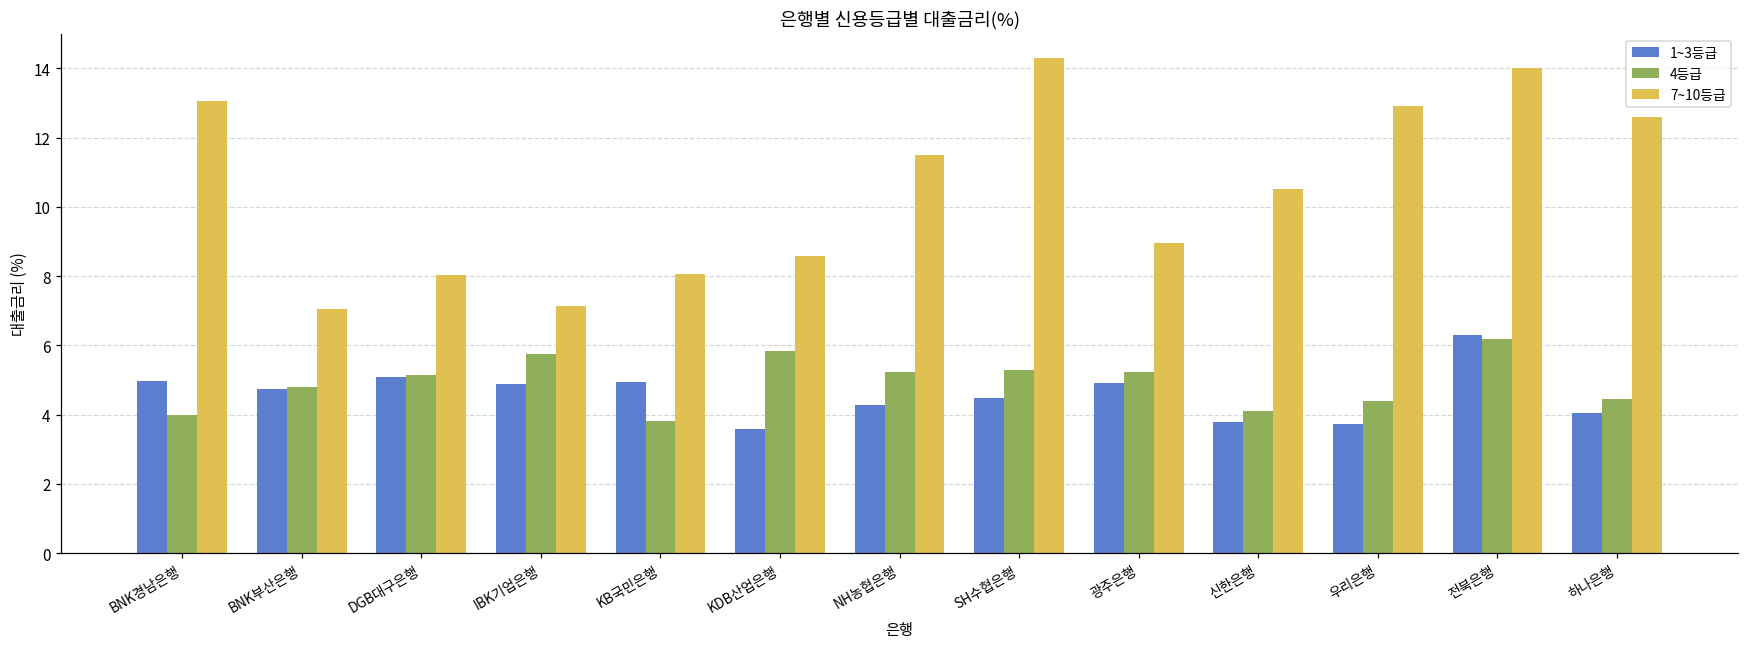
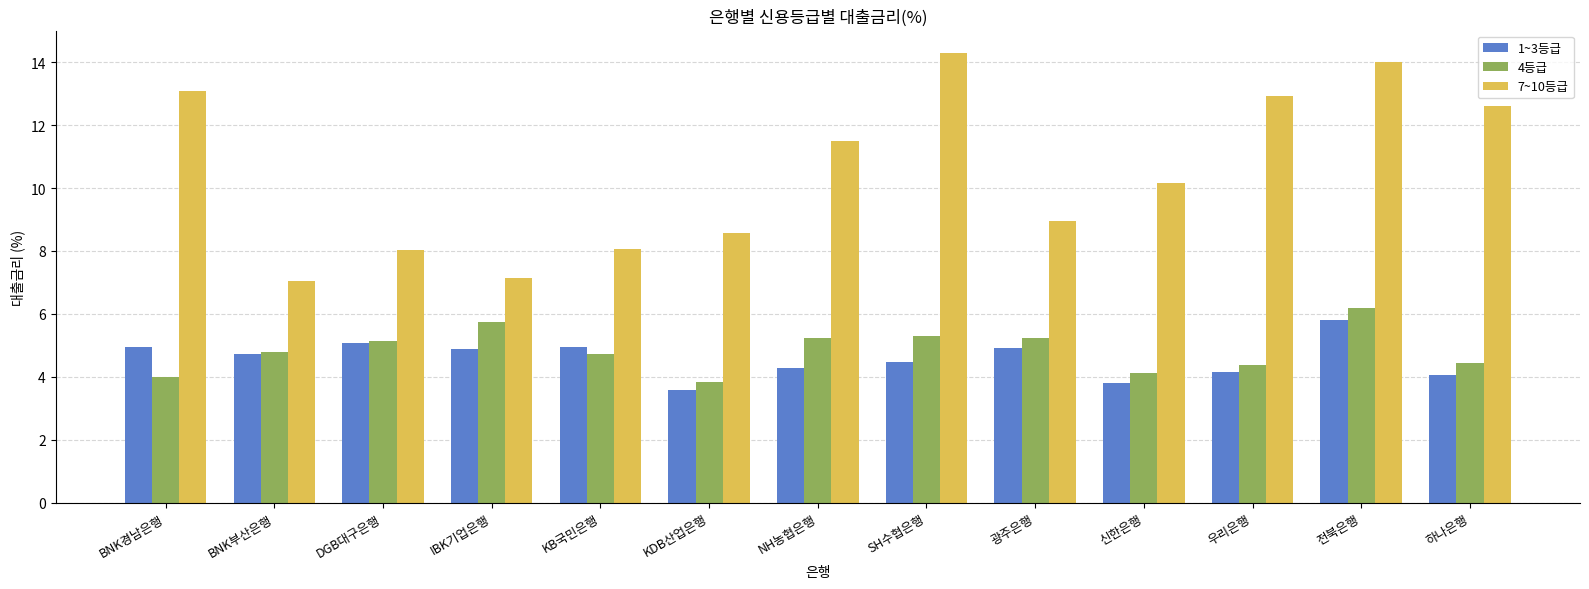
4등급, KB국민은행: 3.8 -> 4.7
4등급, KDB산업은행: 5.8 -> 3.9
7~10등급, 신한은행: 10.5 -> 10.2
1~3등급, 우리은행: 3.7 -> 4.2
1~3등급, 전북은행: 6.3 -> 5.8
